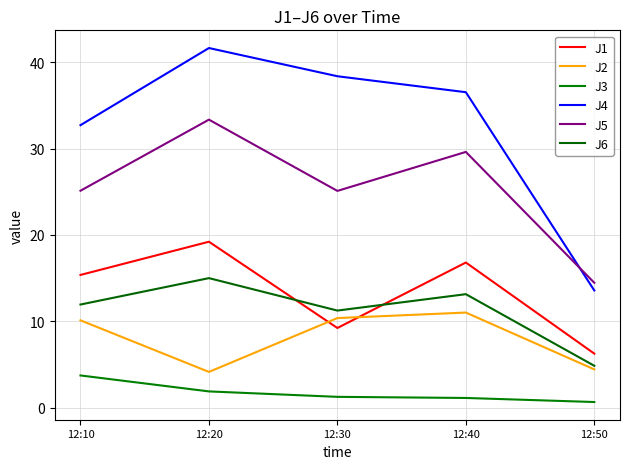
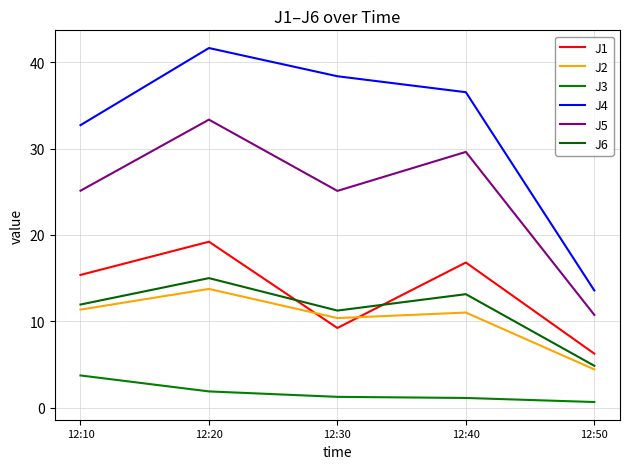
J2, 12:10: 10 -> 11
J2, 12:20: 4 -> 14
J5, 12:50: 14 -> 11
